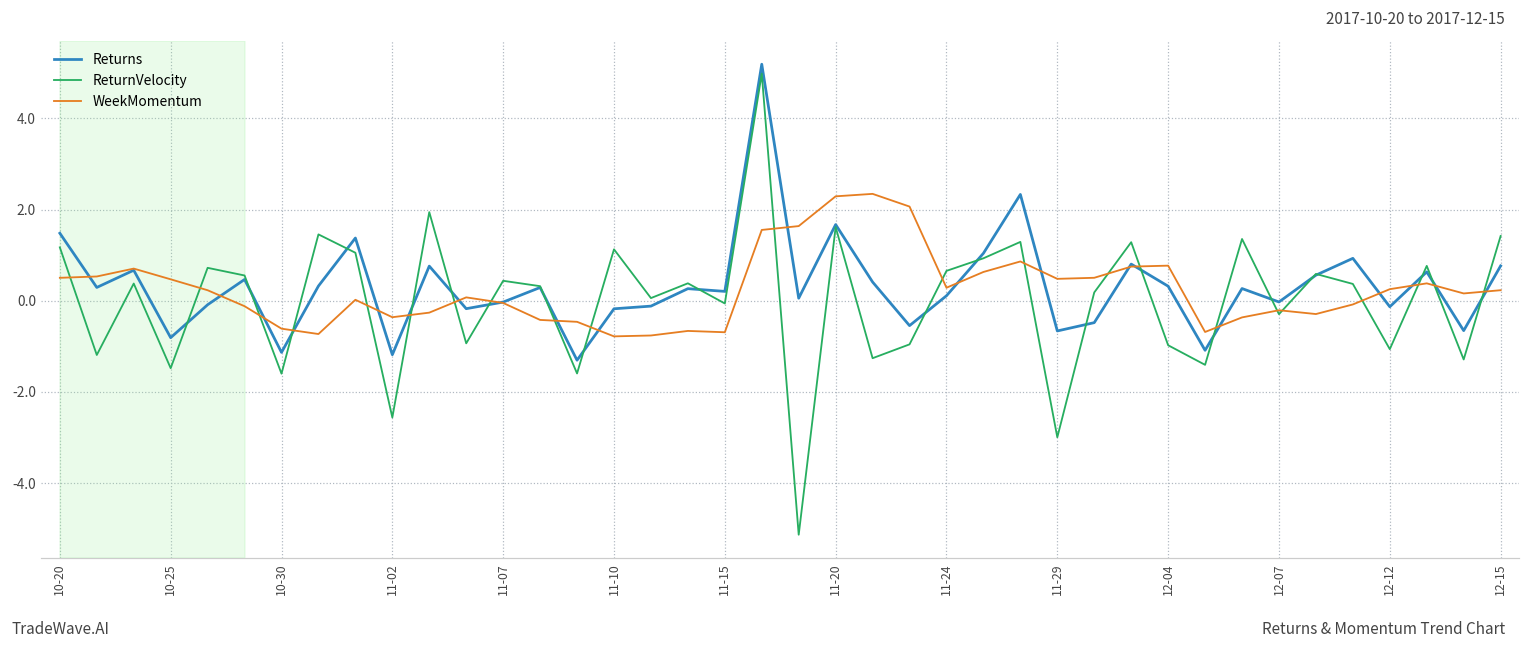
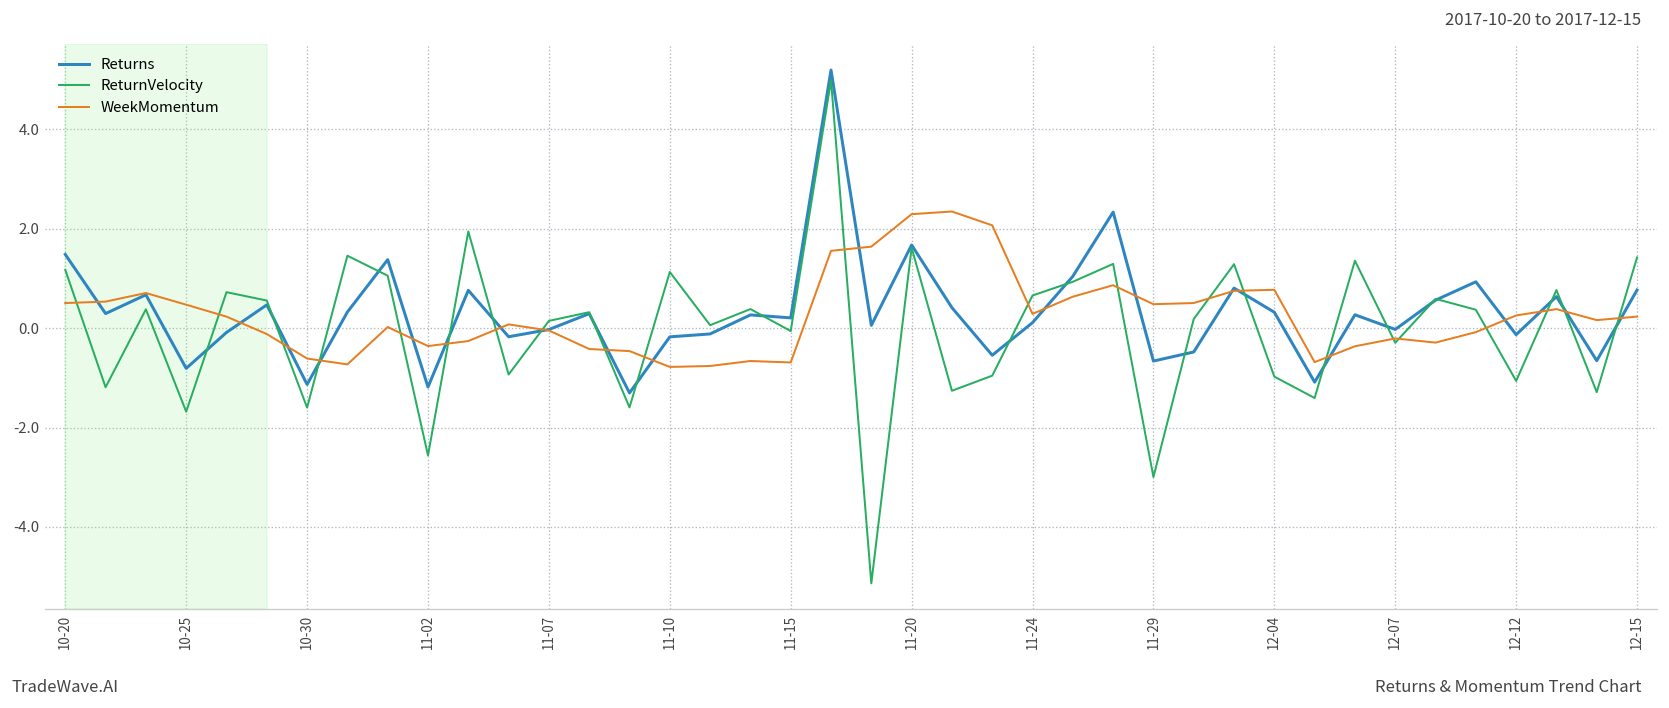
ReturnVelocity, 10-25: -1.5 -> -1.7
ReturnVelocity, 11-07: 0.4 -> 0.1
